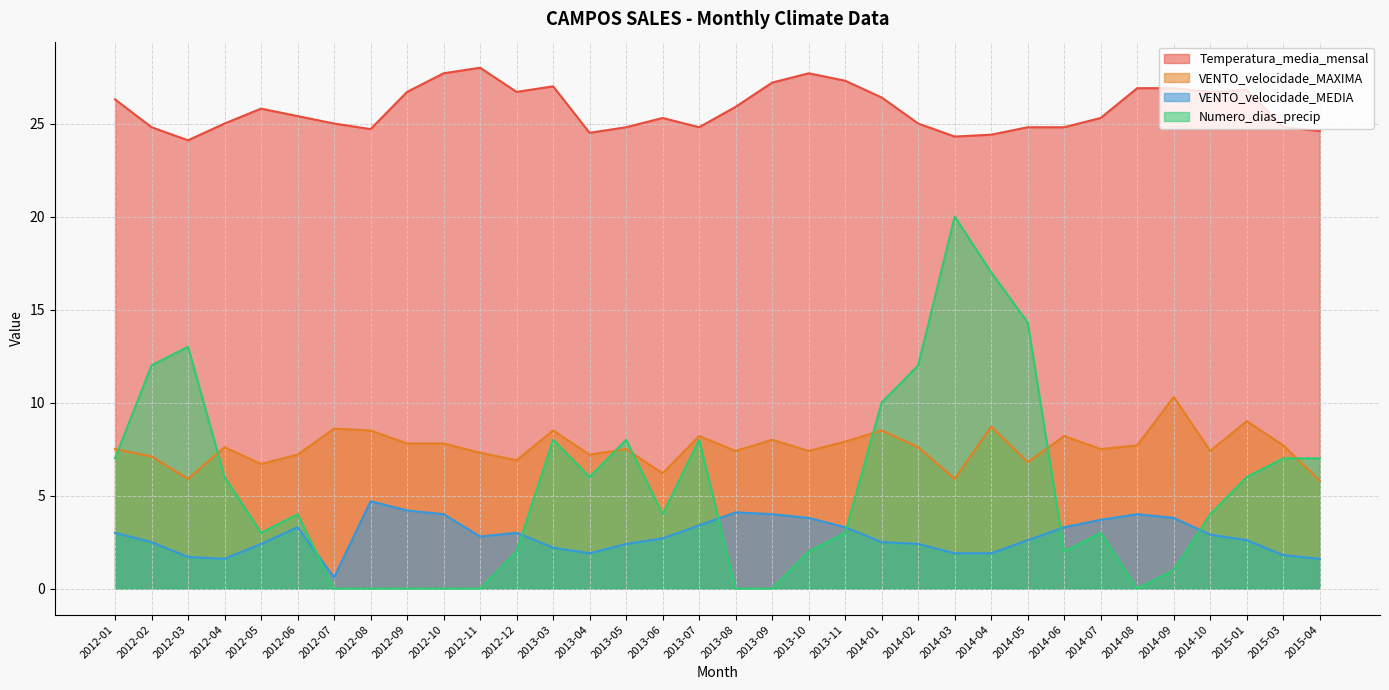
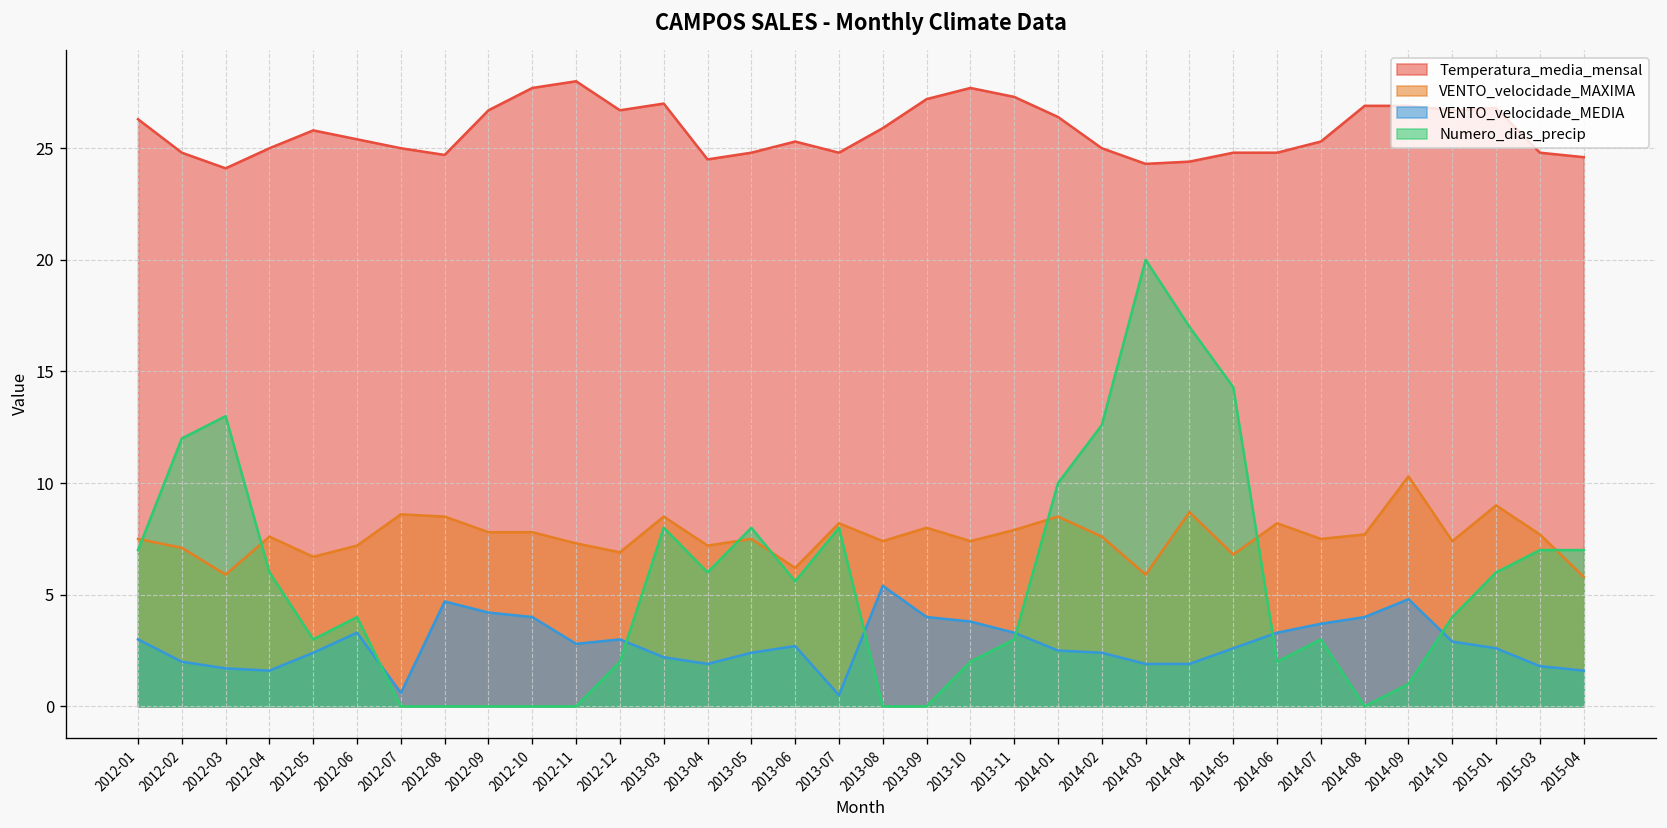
VENTO_velocidade_MEDIA, 2012-02: 2.5 -> 2.0
Numero_dias_precip, 2013-06: 4.0 -> 5.6
VENTO_velocidade_MEDIA, 2013-07: 3.4 -> 0.5
VENTO_velocidade_MEDIA, 2013-08: 4.1 -> 5.4
Numero_dias_precip, 2014-02: 12.0 -> 12.6
VENTO_velocidade_MEDIA, 2014-09: 3.8 -> 4.8
